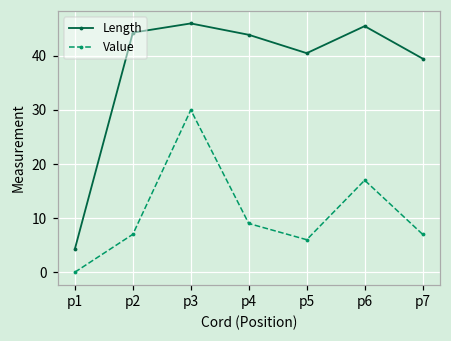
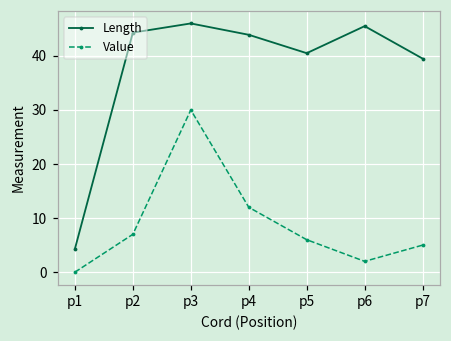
Value, p4: 9 -> 12
Value, p6: 17 -> 2
Value, p7: 7 -> 5
